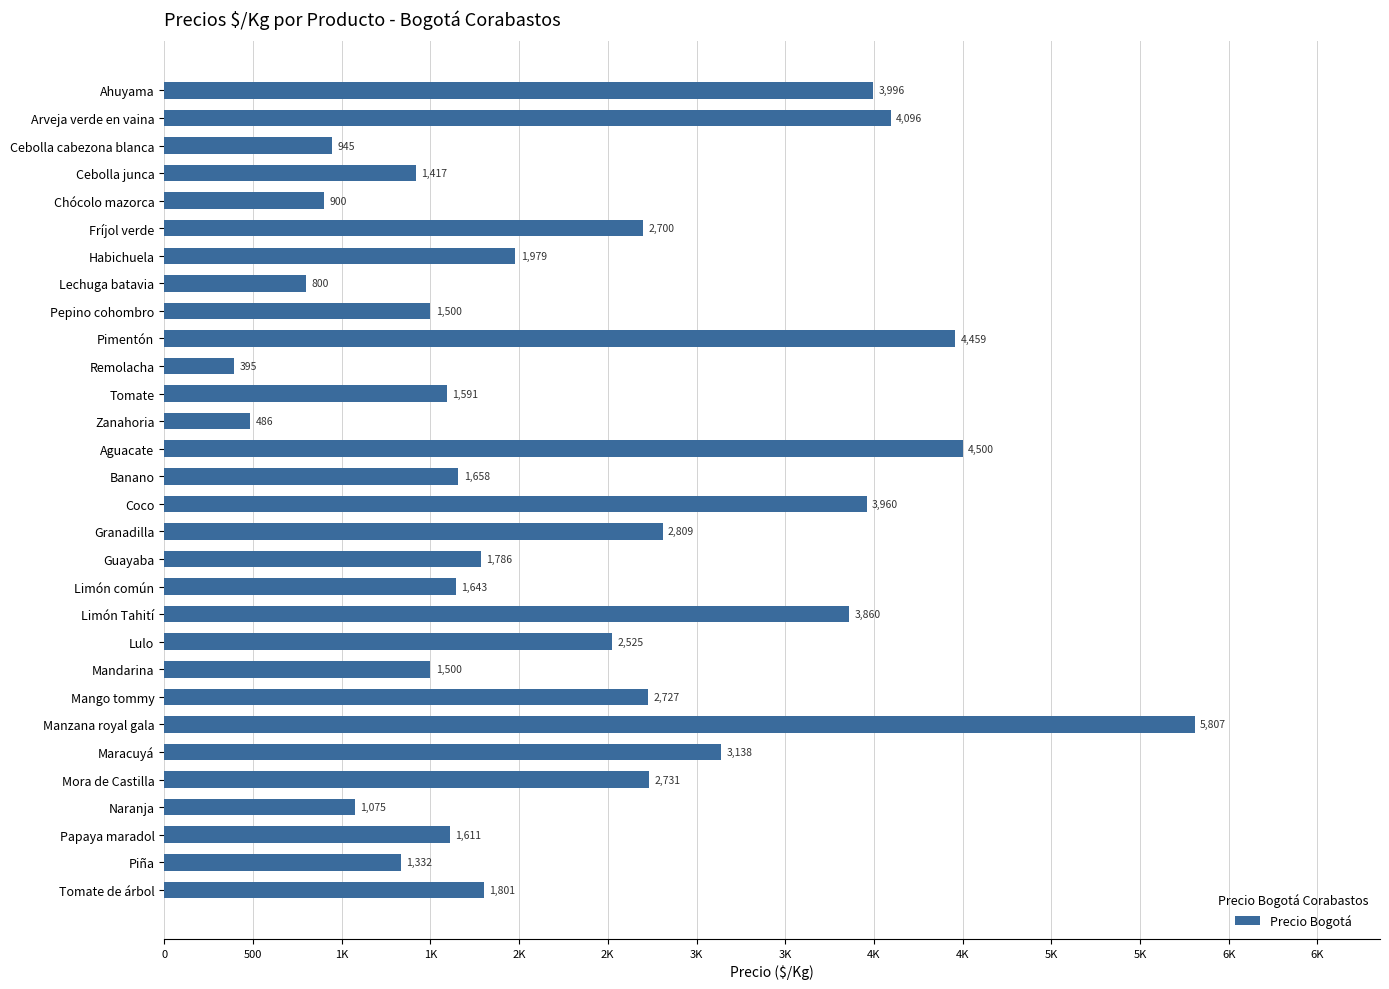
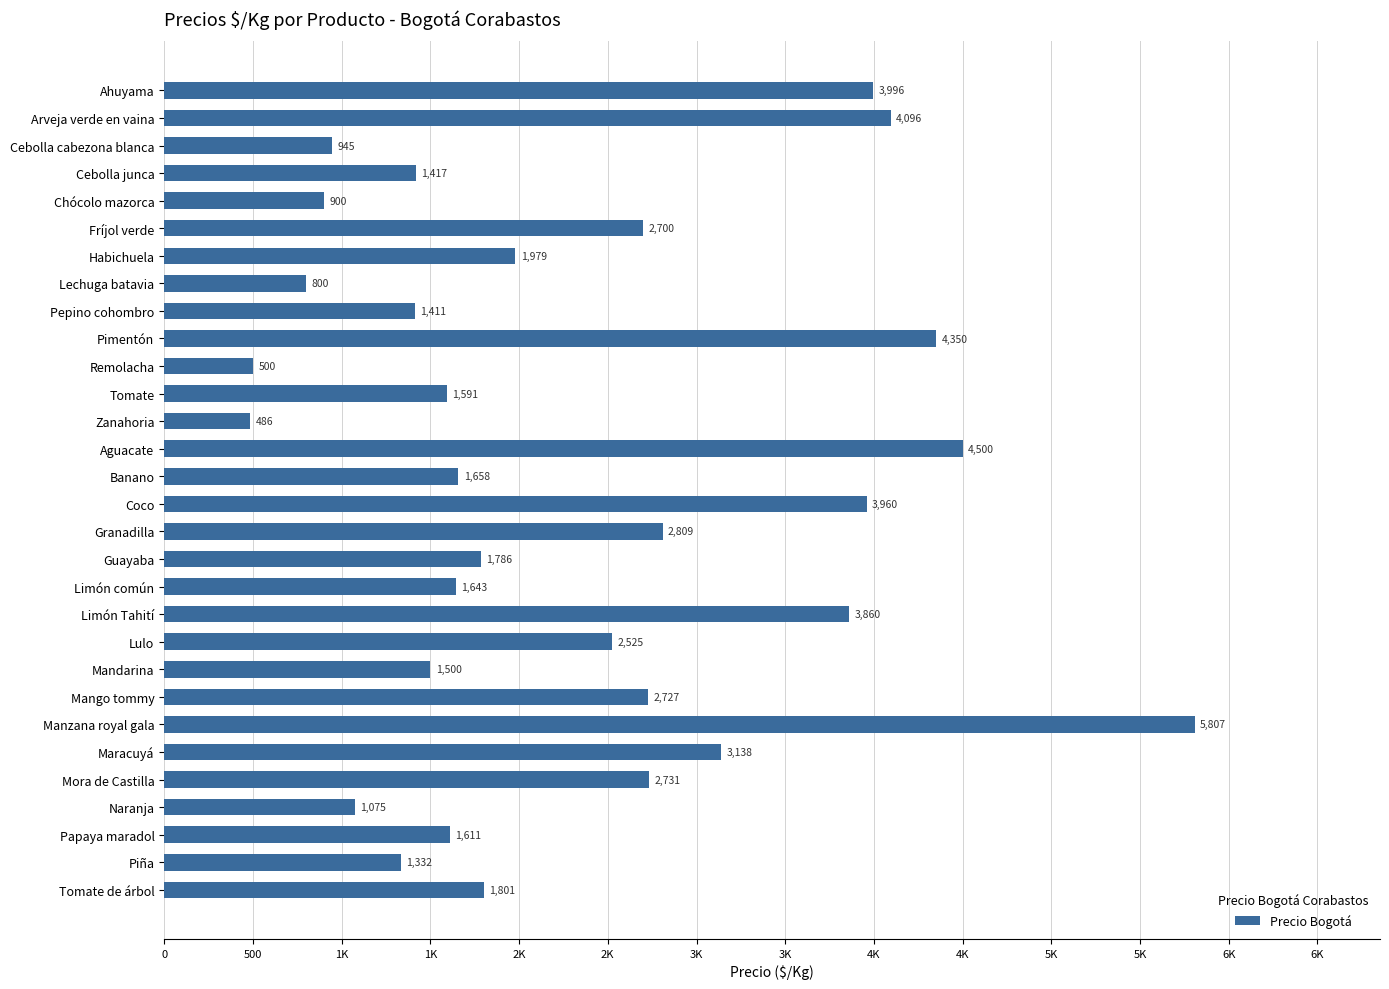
Pepino cohombro: 1,500 -> 1,411
Pimentón: 4,459 -> 4,350
Remolacha: 395 -> 500
